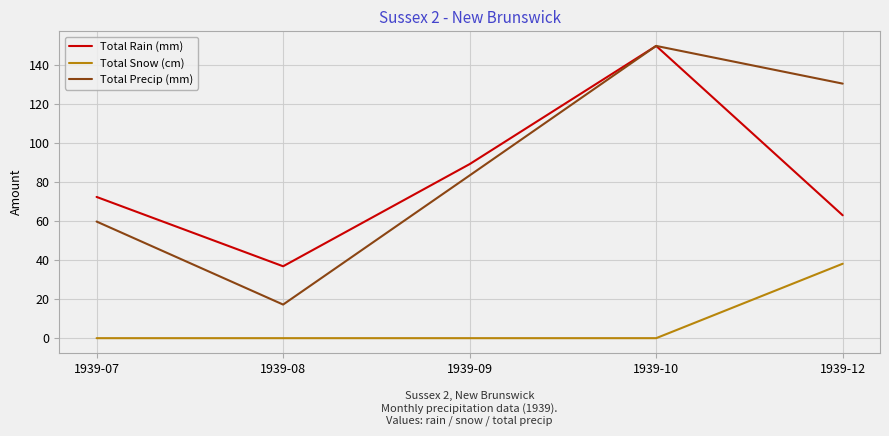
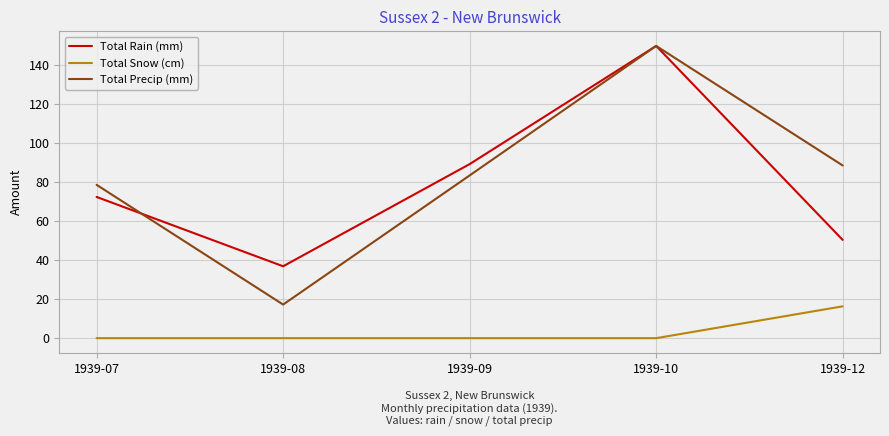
Total Precip (mm), 1939-07: 60 -> 79
Total Rain (mm), 1939-12: 63 -> 50
Total Snow (cm), 1939-12: 38 -> 16
Total Precip (mm), 1939-12: 130 -> 88
